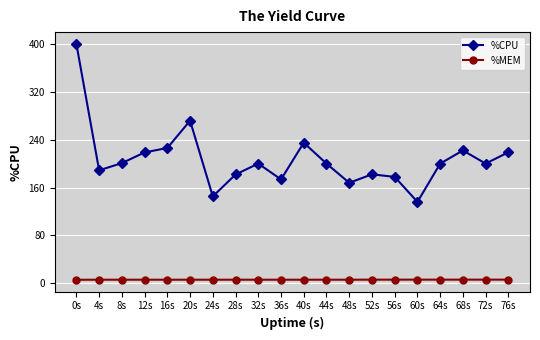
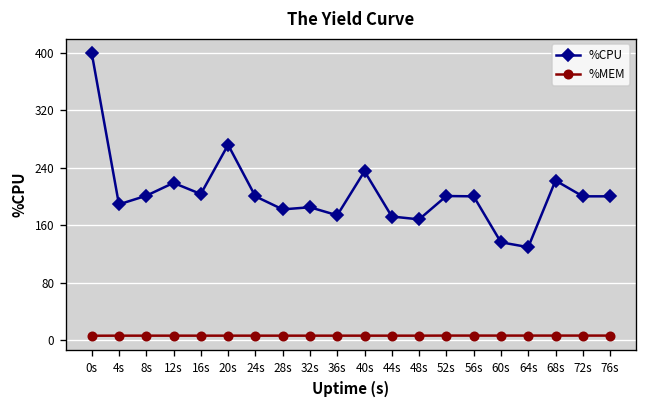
%CPU, 16s: 230 -> 200
%CPU, 24s: 150 -> 200
%CPU, 32s: 200 -> 180
%CPU, 44s: 200 -> 170
%CPU, 52s: 180 -> 200
%CPU, 56s: 180 -> 200
%CPU, 64s: 200 -> 130
%CPU, 76s: 220 -> 200
